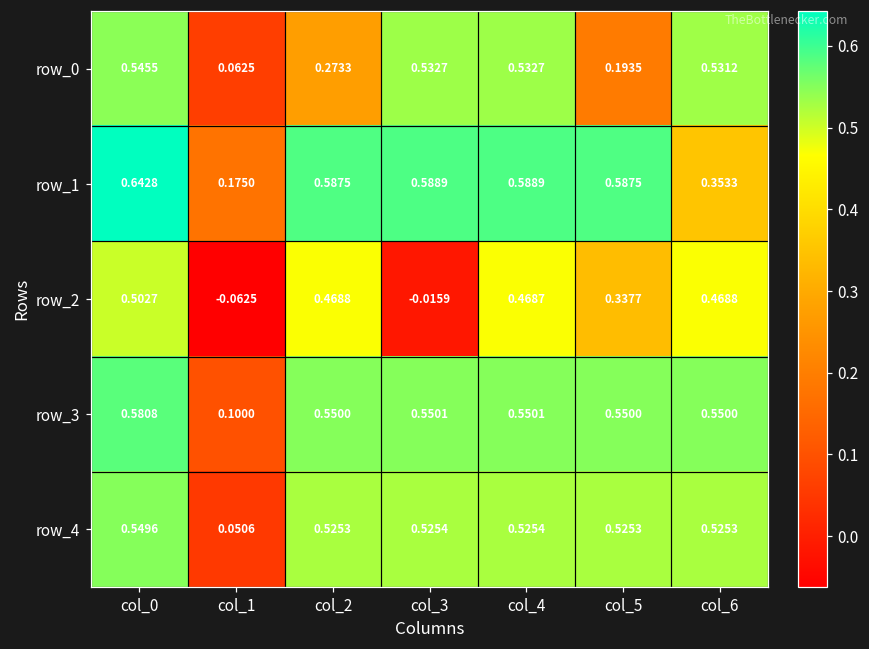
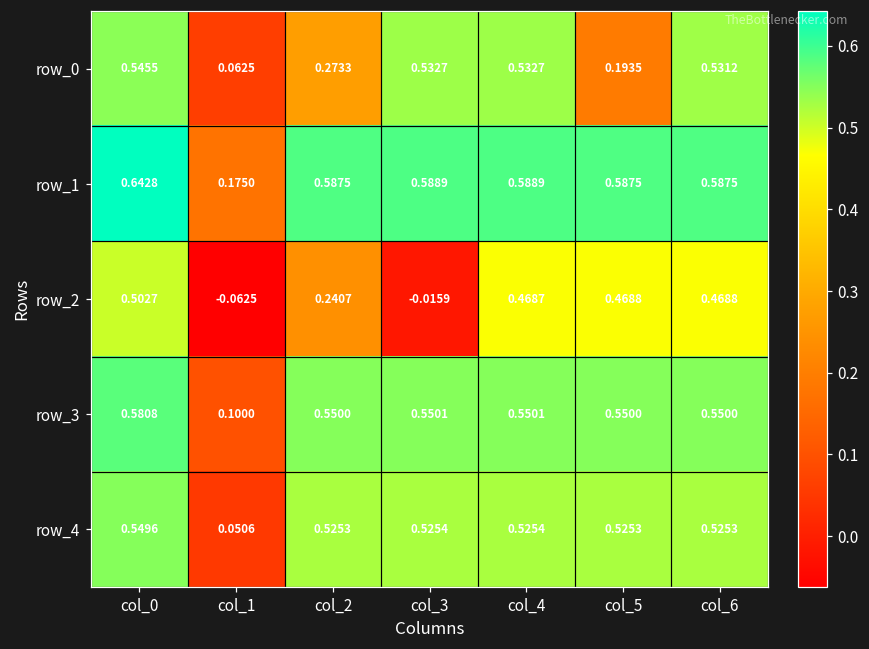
row_1, col_6: 0.3533 -> 0.5875
row_2, col_2: 0.4688 -> 0.2407
row_2, col_5: 0.3377 -> 0.4688
